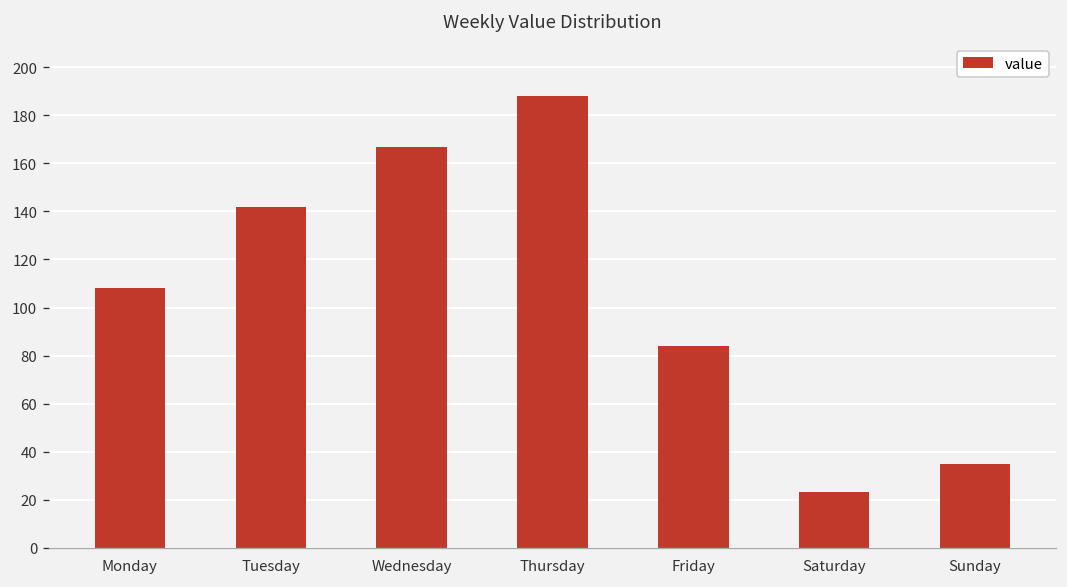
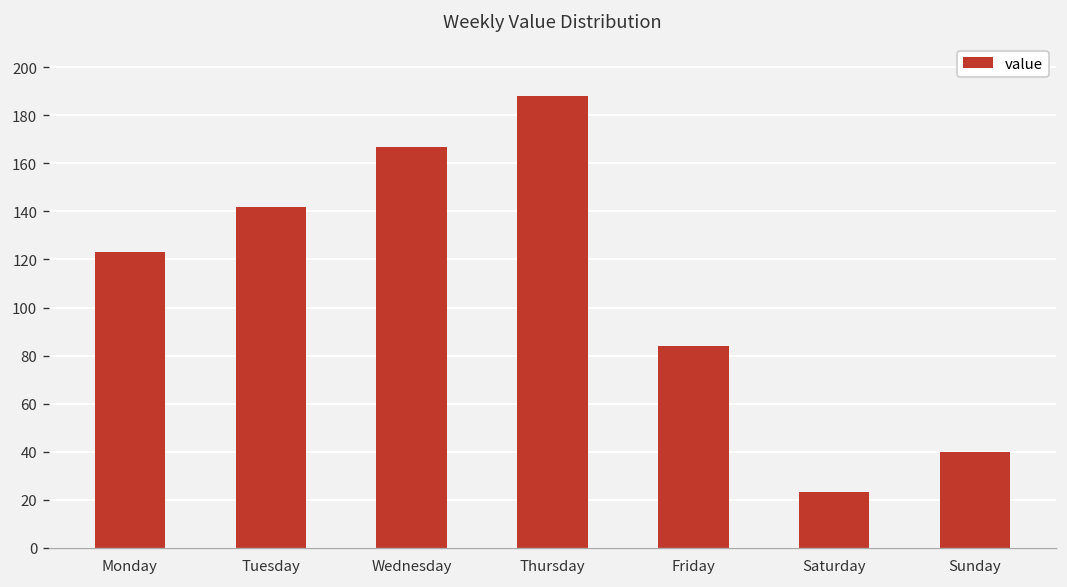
Monday: 108 -> 123
Sunday: 35 -> 40
